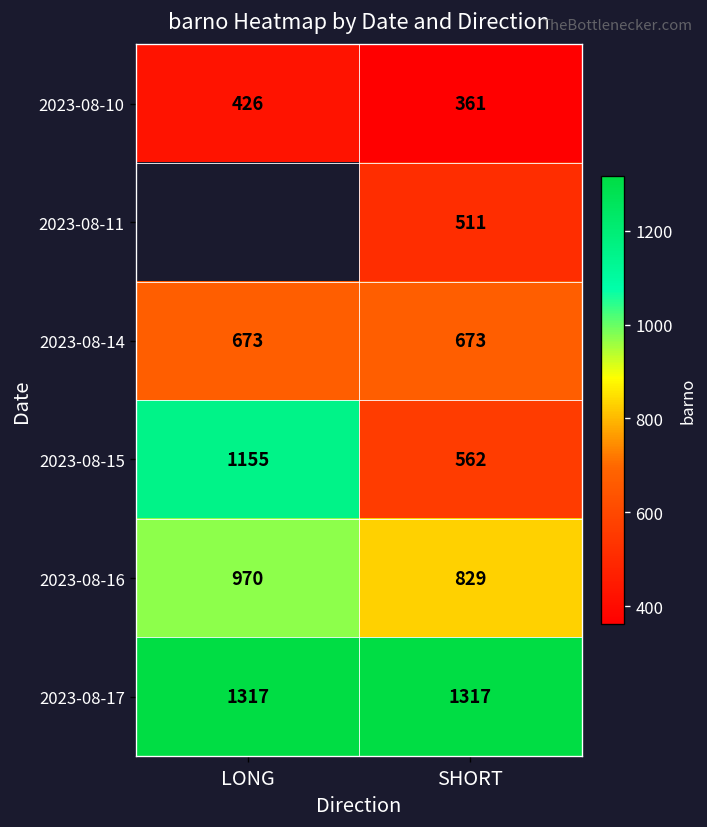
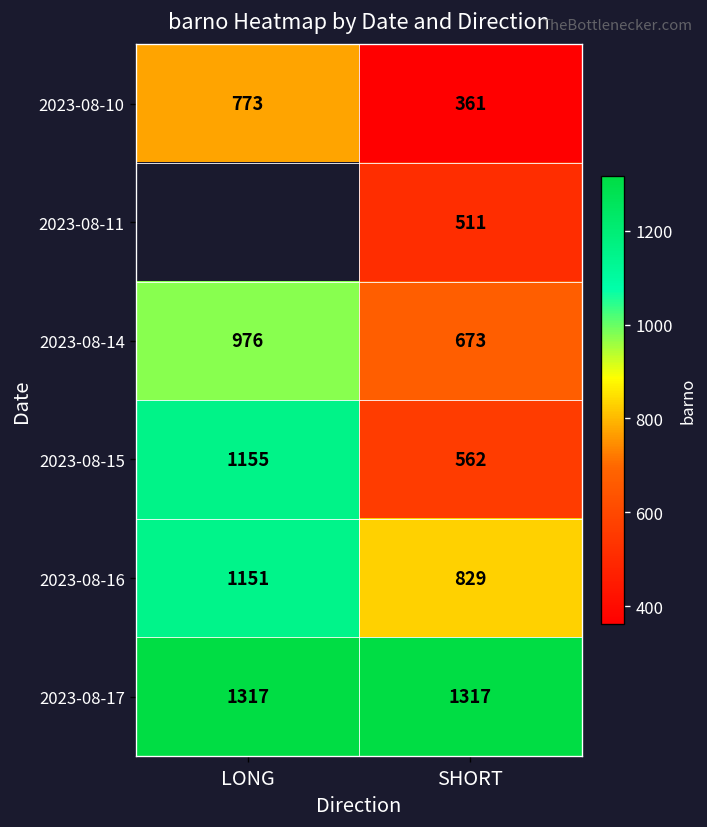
2023-08-10, LONG: 426 -> 773
2023-08-14, LONG: 673 -> 976
2023-08-16, LONG: 970 -> 1151
